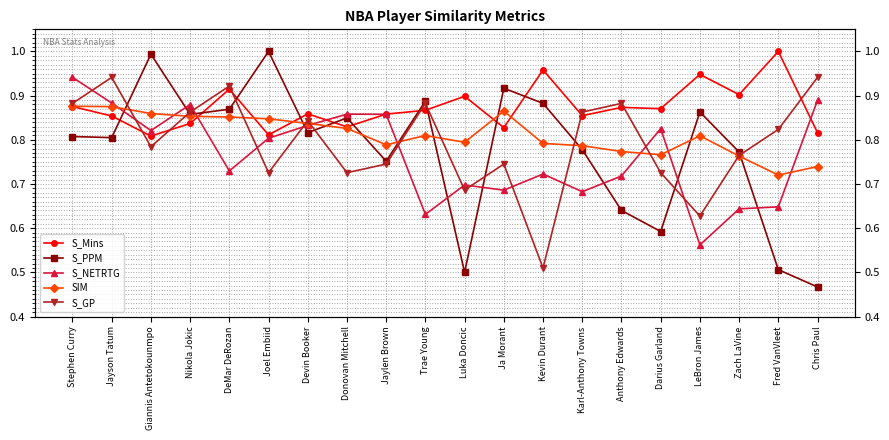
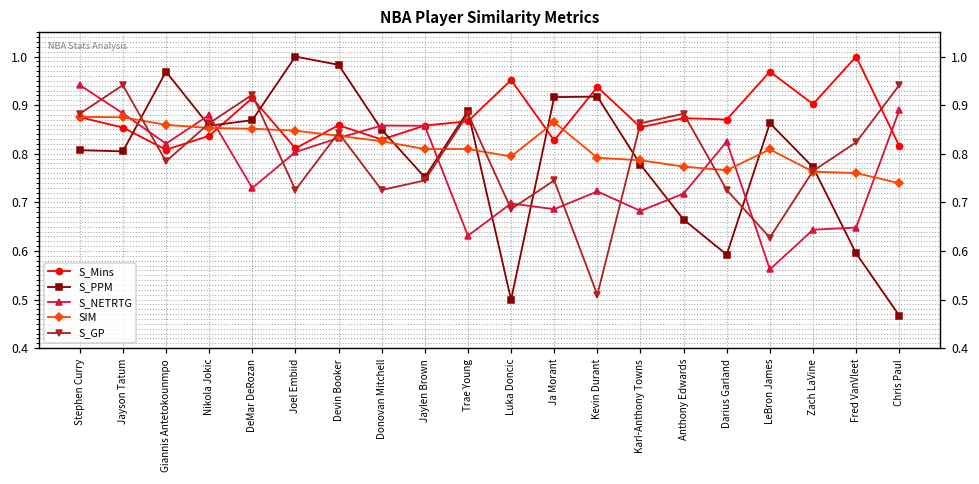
S_PPM, Giannis Antetokounmpo: 0.99 -> 0.97
S_PPM, Devin Booker: 0.82 -> 0.98
SIM, Jaylen Brown: 0.79 -> 0.81
S_Mins, Luka Doncic: 0.90 -> 0.95
S_Mins, Kevin Durant: 0.96 -> 0.94
S_PPM, Kevin Durant: 0.88 -> 0.92
S_PPM, Anthony Edwards: 0.64 -> 0.66
S_Mins, LeBron James: 0.95 -> 0.97
S_PPM, Fred VanVleet: 0.51 -> 0.60
SIM, Fred VanVleet: 0.72 -> 0.76
